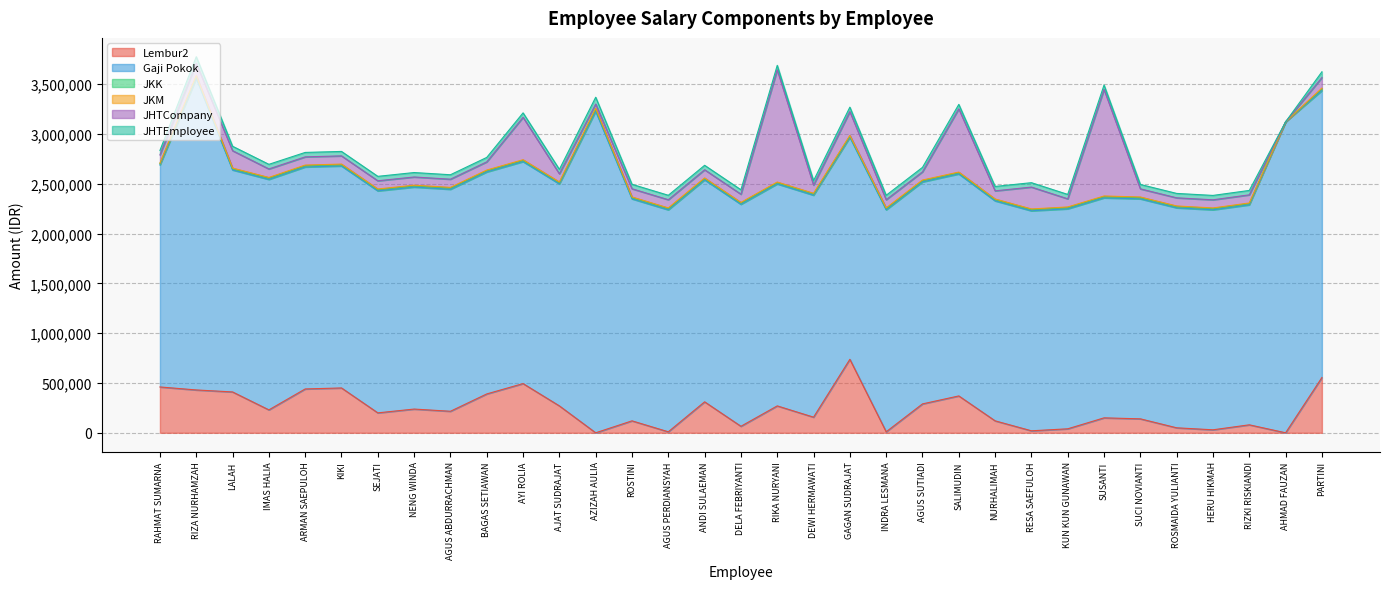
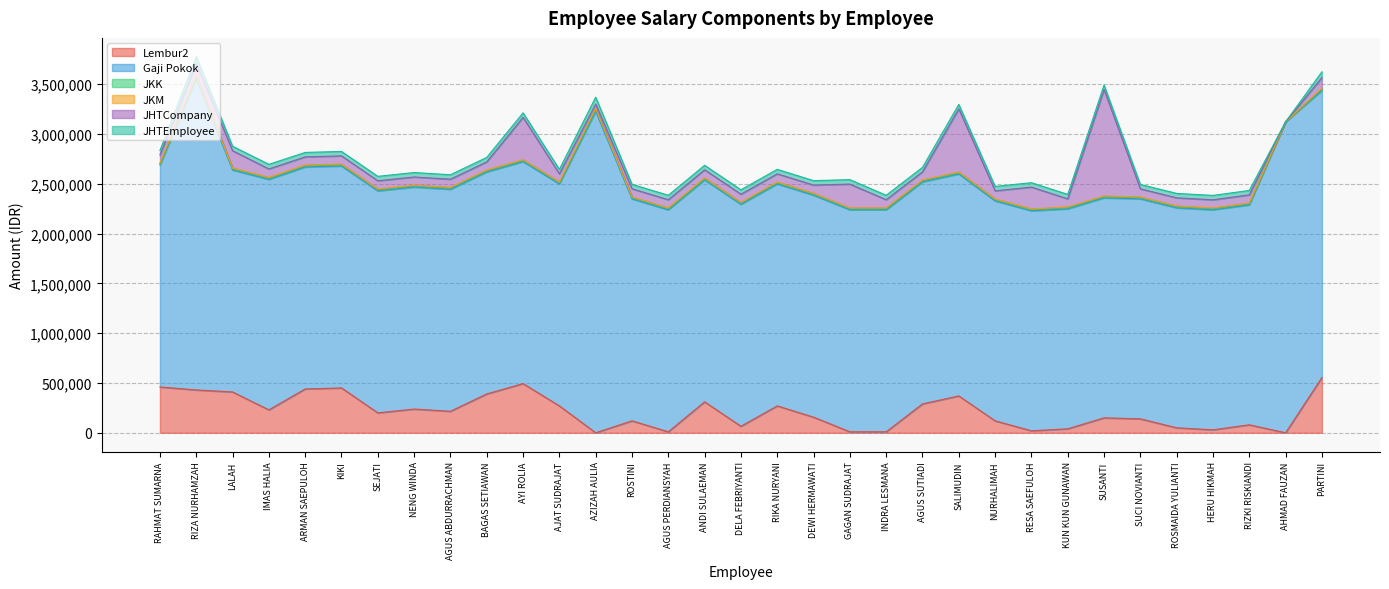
JHTCompany, RIKA NURYANI: 1,100,000 -> 100,000
Lembur2, GAGAN SUDRAJAT: 700,000 -> 0
